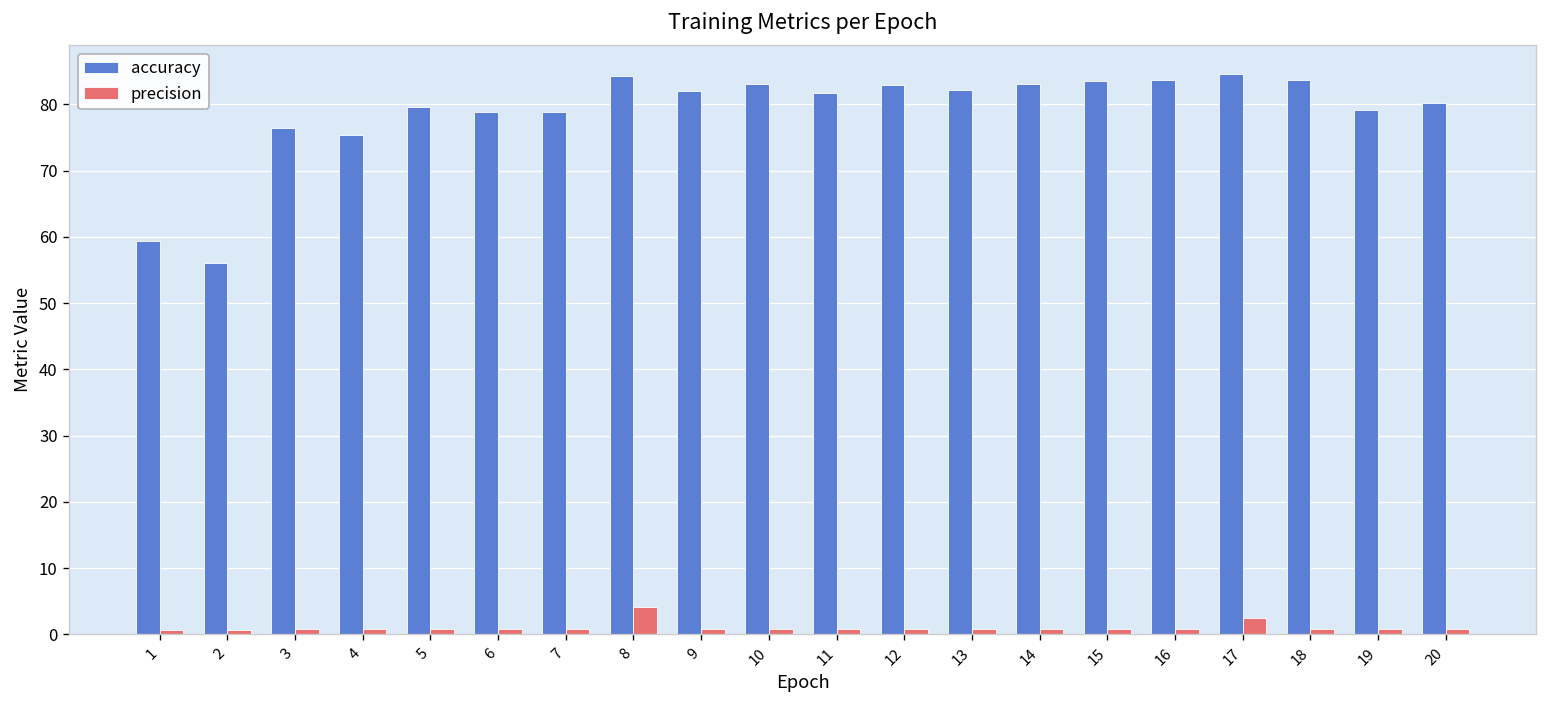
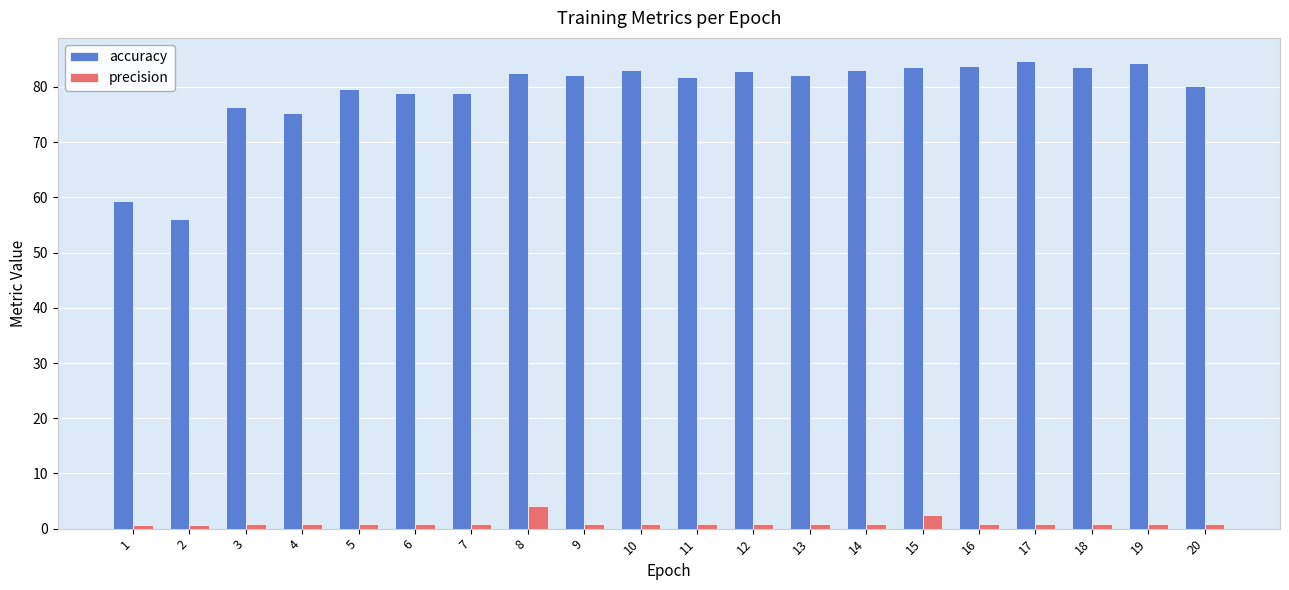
accuracy, 8: 84 -> 82
precision, 15: 1 -> 2
precision, 17: 2 -> 1
accuracy, 19: 79 -> 84
